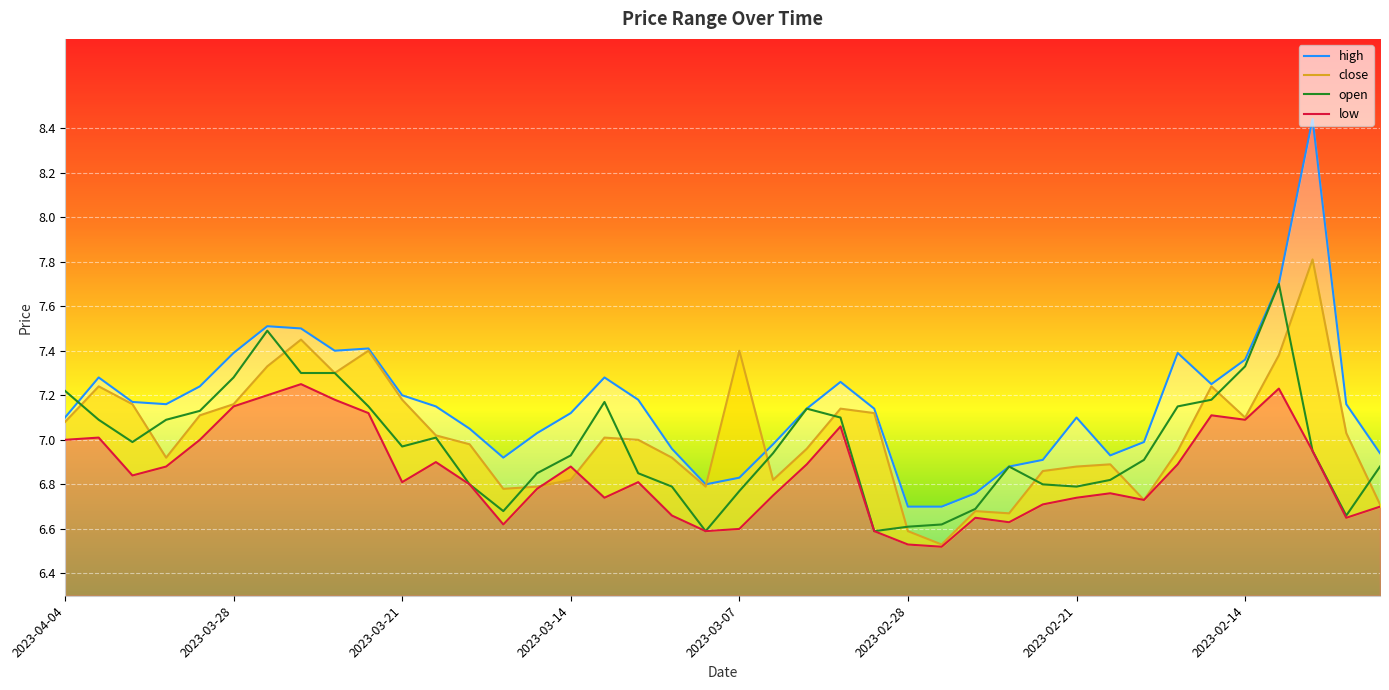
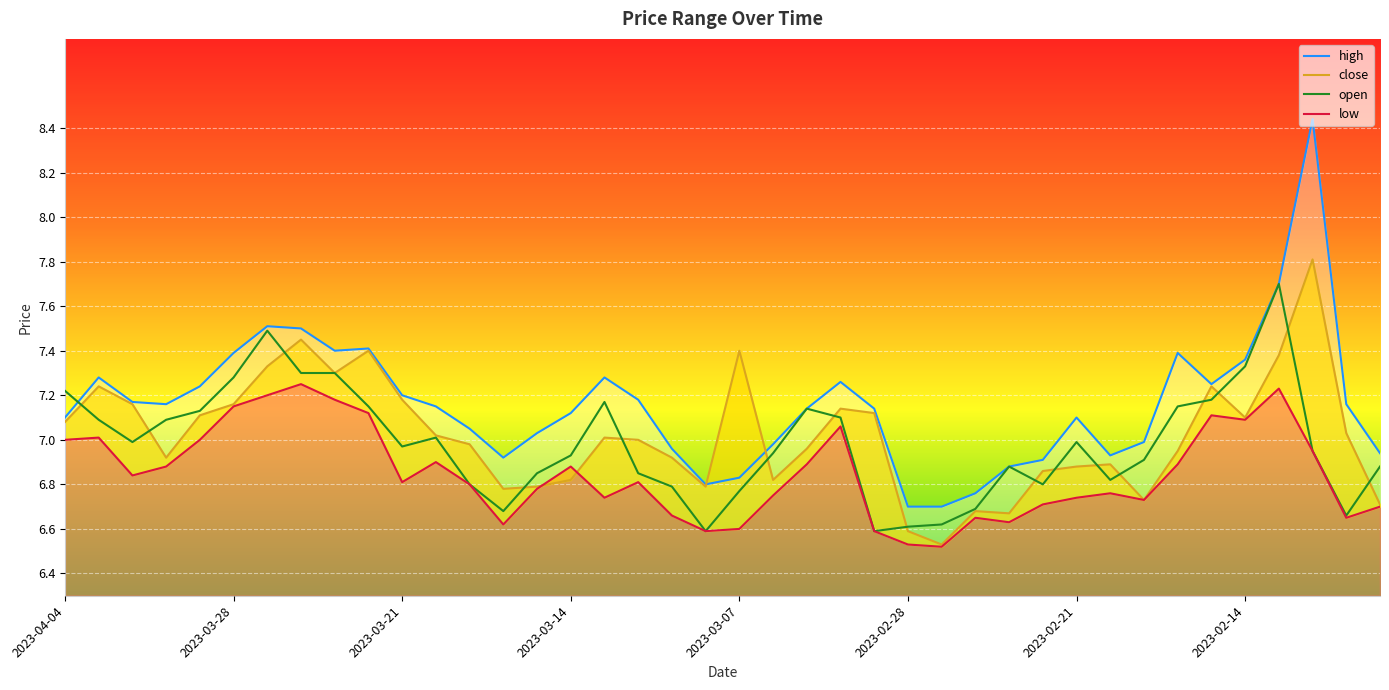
open, 2023-02-21: 6.79 -> 6.99
